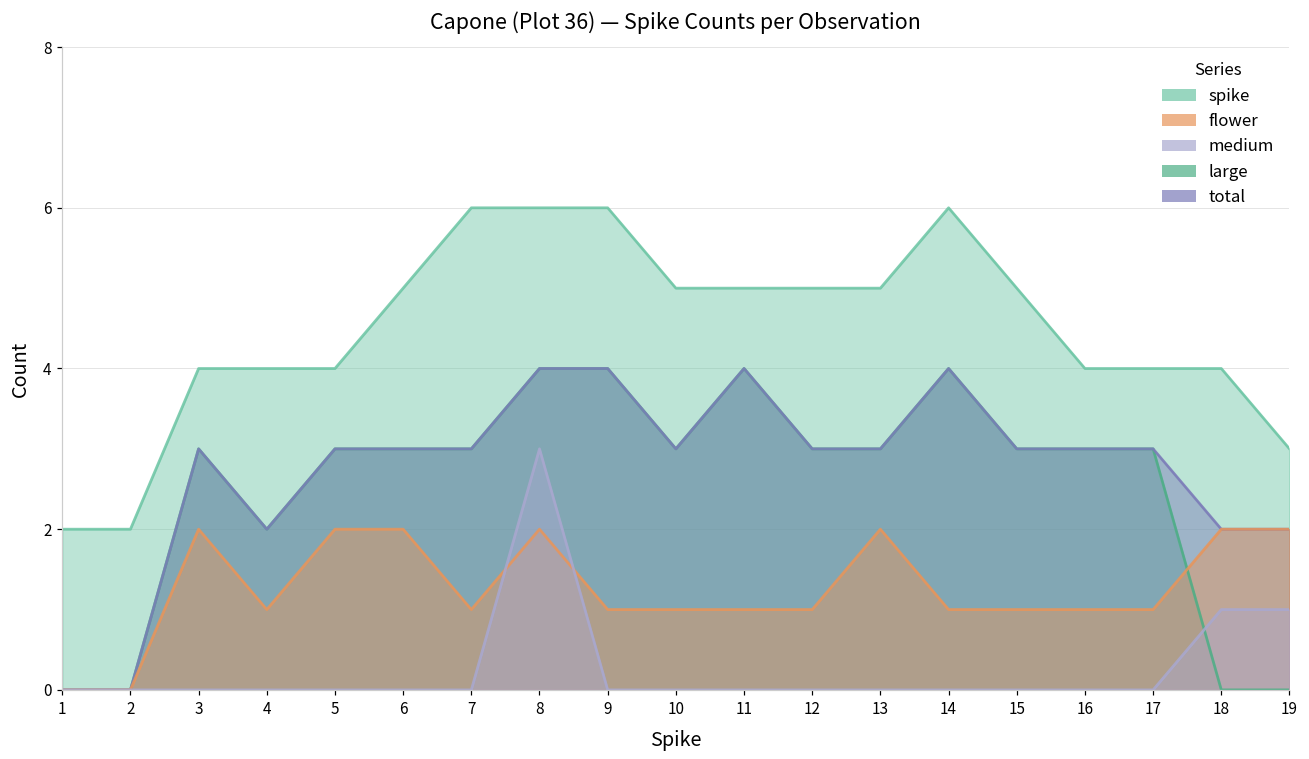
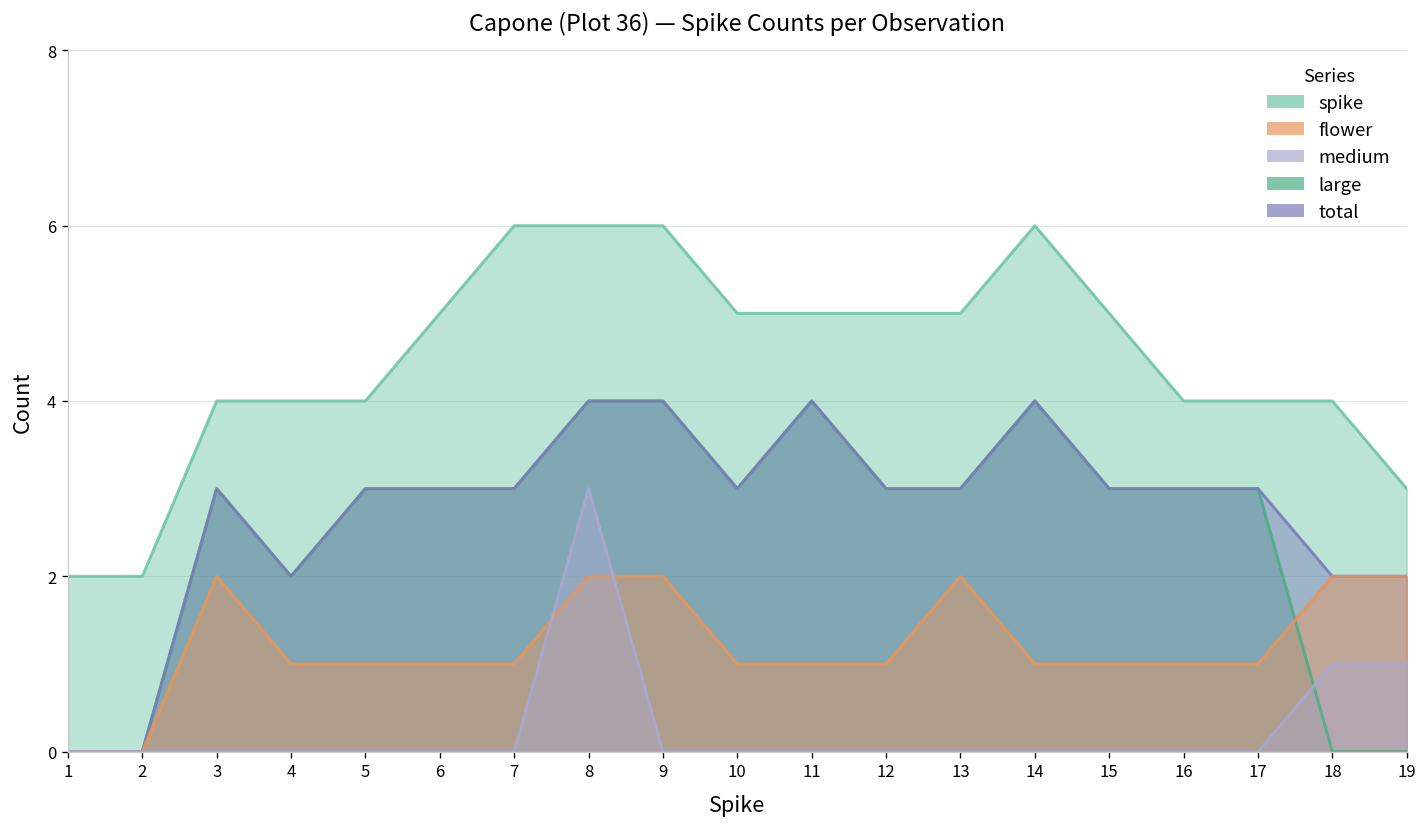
flower, 5: 2 -> 1
flower, 6: 2 -> 1
flower, 9: 1 -> 2
